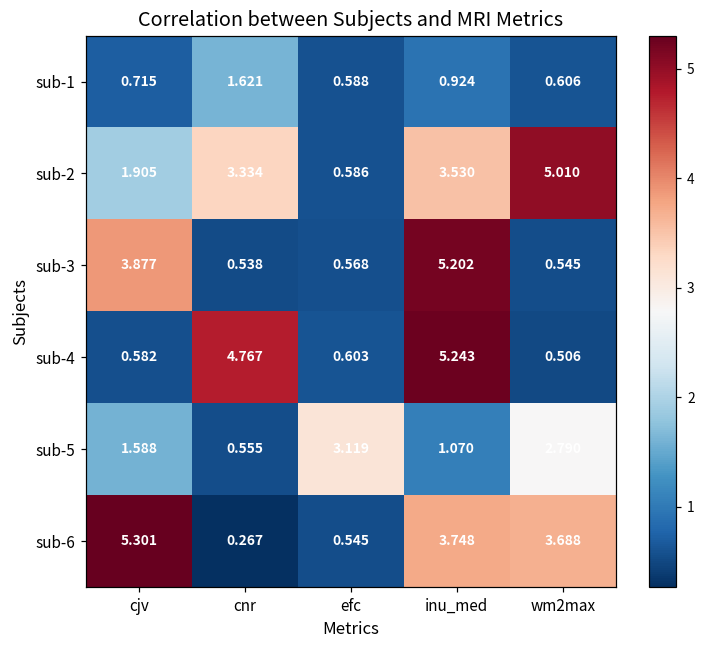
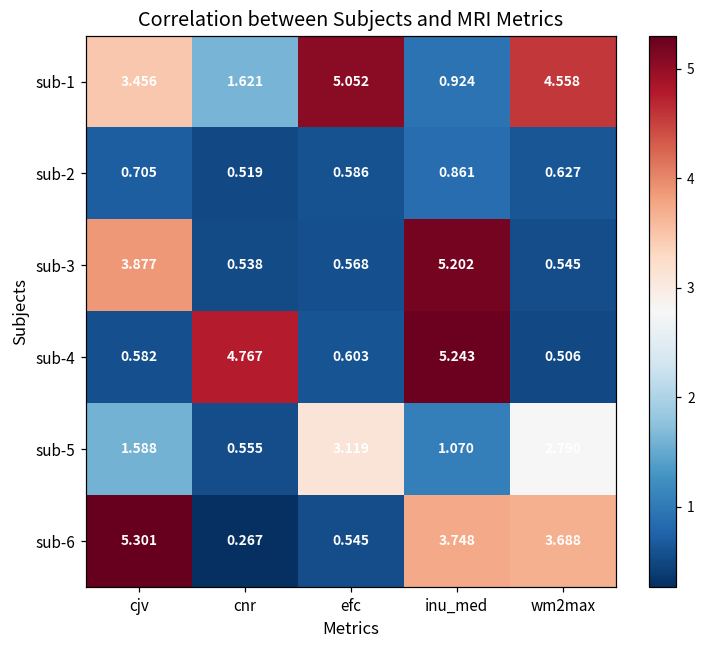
sub-1, cjv: 0.715 -> 3.456
sub-1, efc: 0.588 -> 5.052
sub-1, wm2max: 0.606 -> 4.558
sub-2, cjv: 1.905 -> 0.705
sub-2, cnr: 3.334 -> 0.519
sub-2, inu_med: 3.530 -> 0.861
sub-2, wm2max: 5.010 -> 0.627
